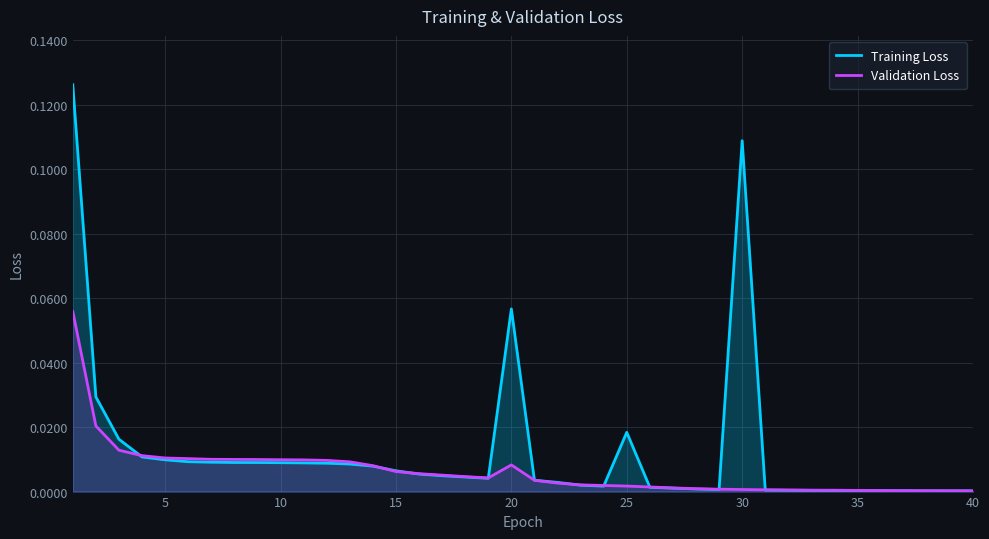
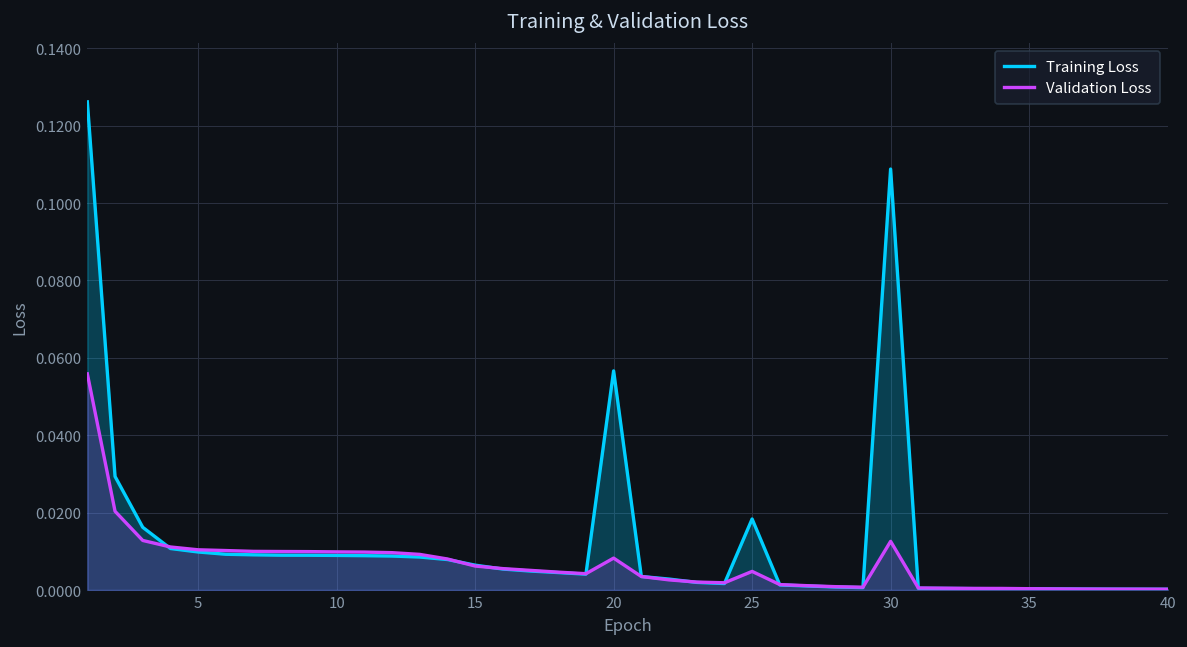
Validation Loss, 25: 0.002 -> 0.005
Validation Loss, 30: 0.001 -> 0.013
